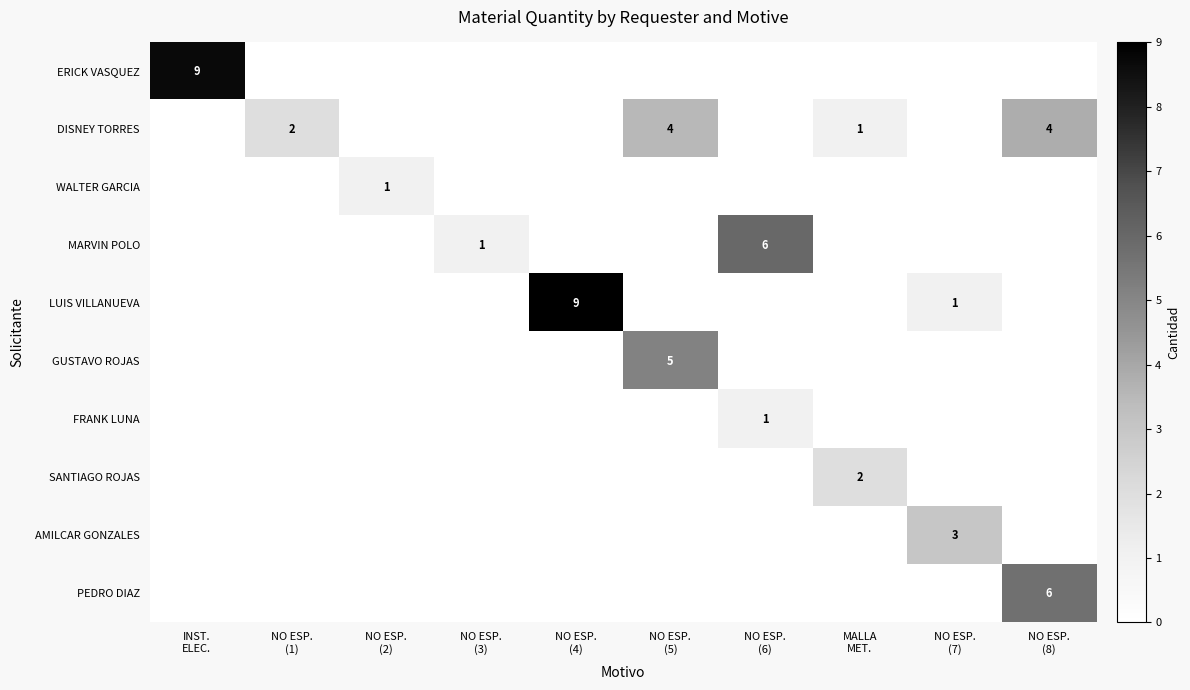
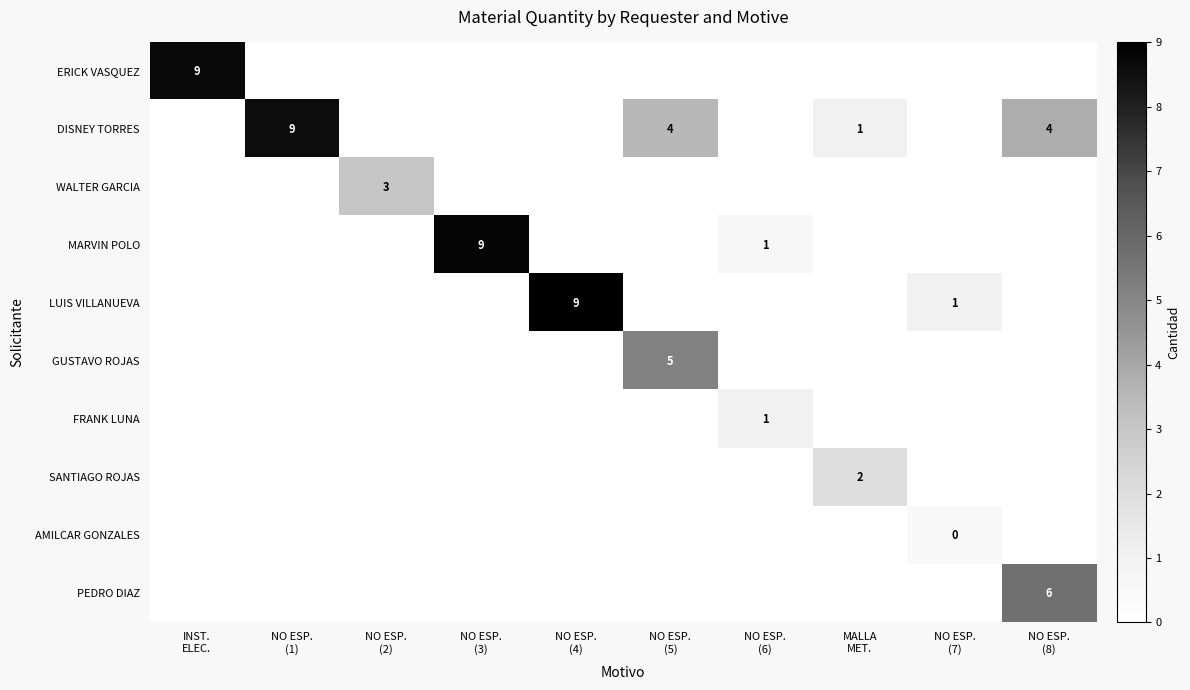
DISNEY TORRES, NO ESP. (1): 2 -> 9
WALTER GARCIA, NO ESP. (2): 1 -> 3
MARVIN POLO, NO ESP. (3): 1 -> 9
MARVIN POLO, NO ESP. (6): 6 -> 1
AMILCAR GONZALES, NO ESP. (7): 3 -> 0
